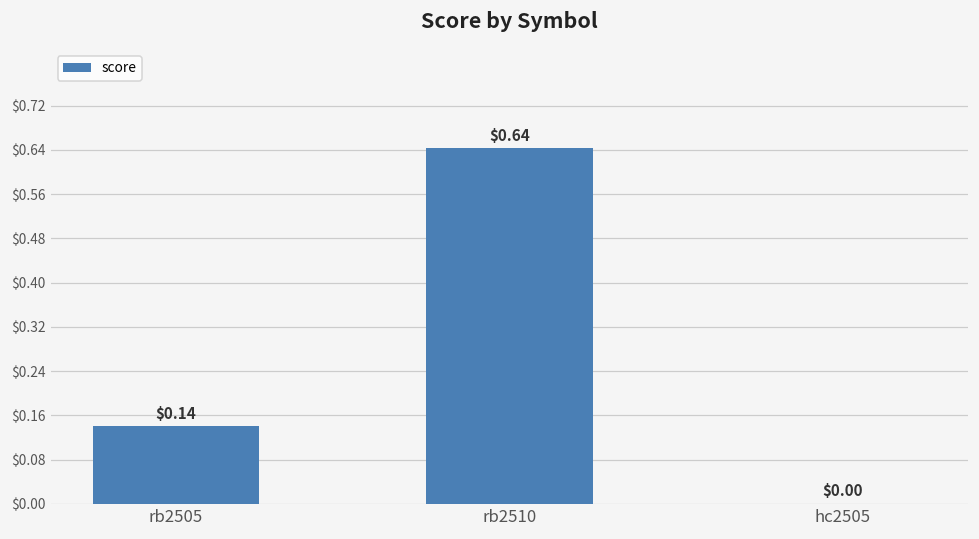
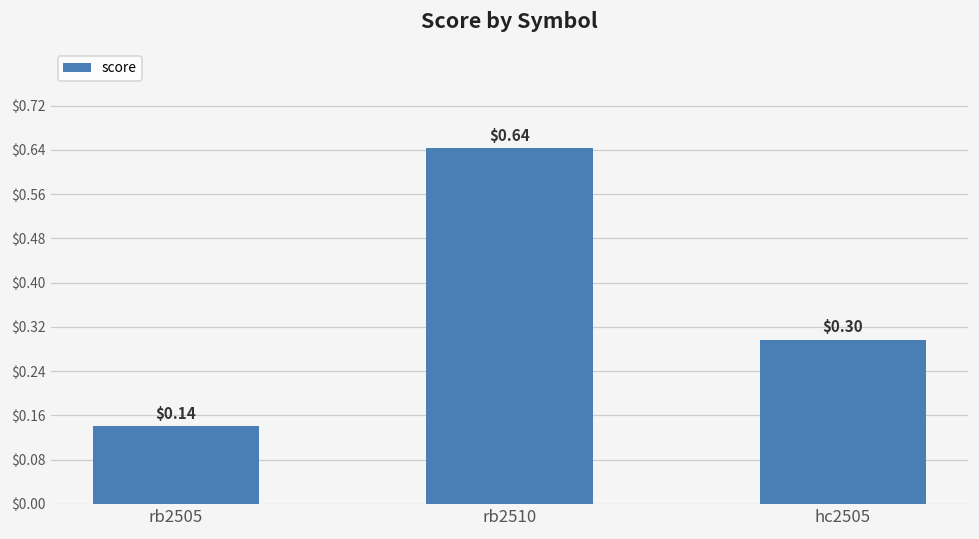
hc2505: $0.00 -> $0.30
